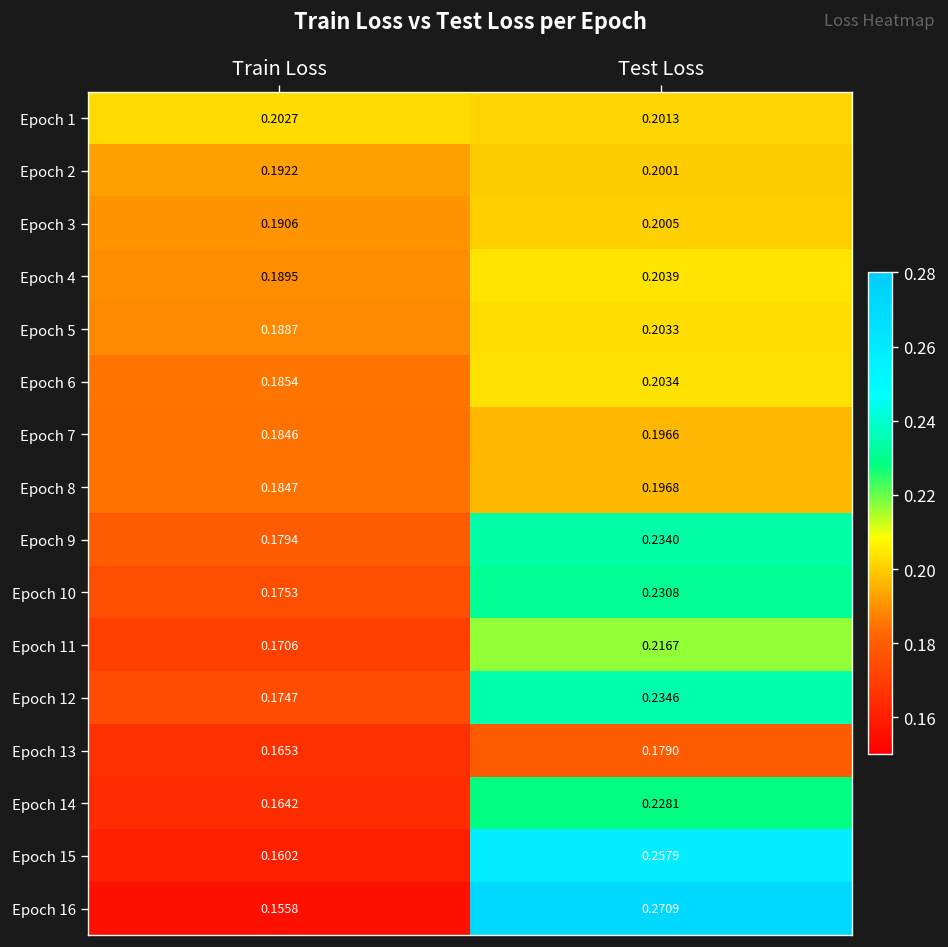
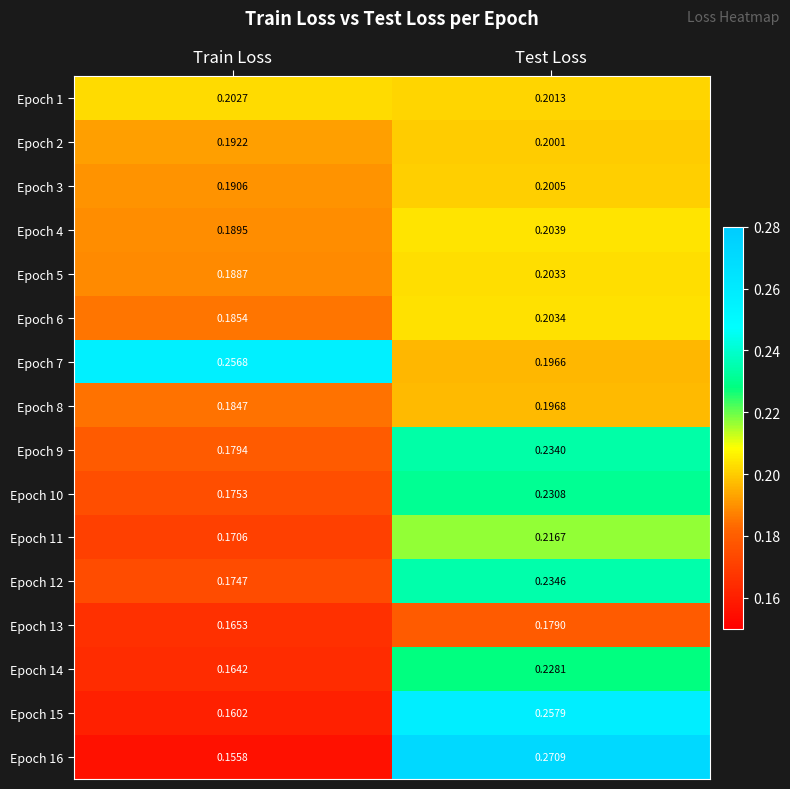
Epoch 7, Train Loss: 0.1846 -> 0.2568
